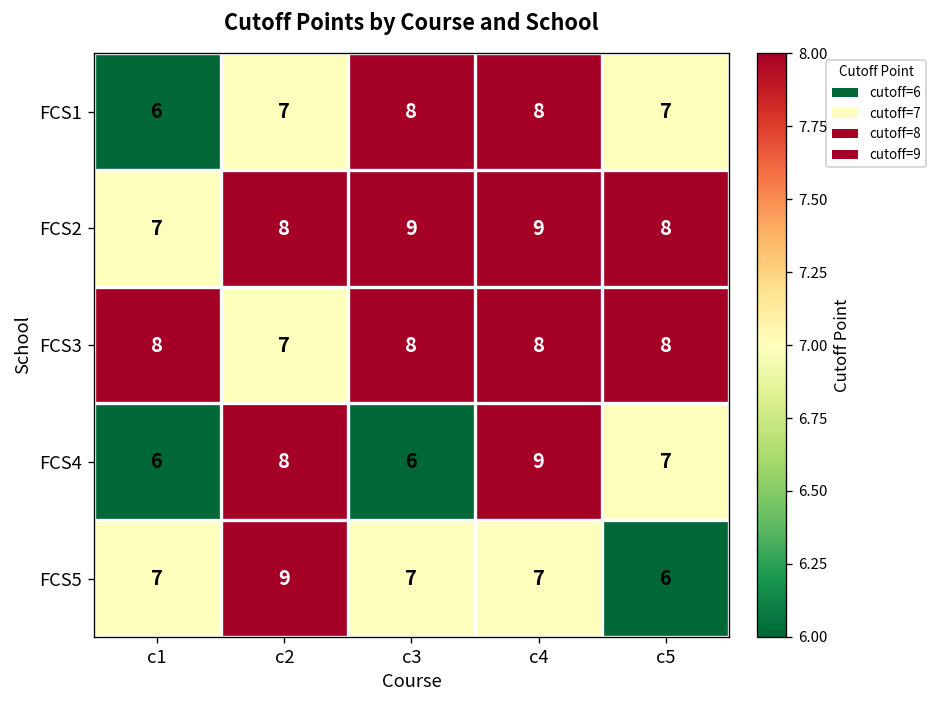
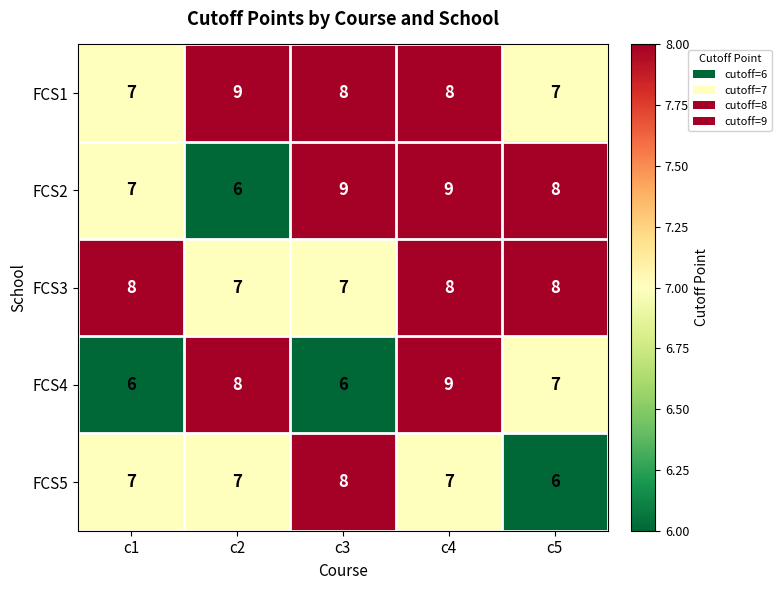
FCS1, c1: 6 -> 7
FCS1, c2: 7 -> 9
FCS2, c2: 8 -> 6
FCS3, c3: 8 -> 7
FCS5, c2: 9 -> 7
FCS5, c3: 7 -> 8
